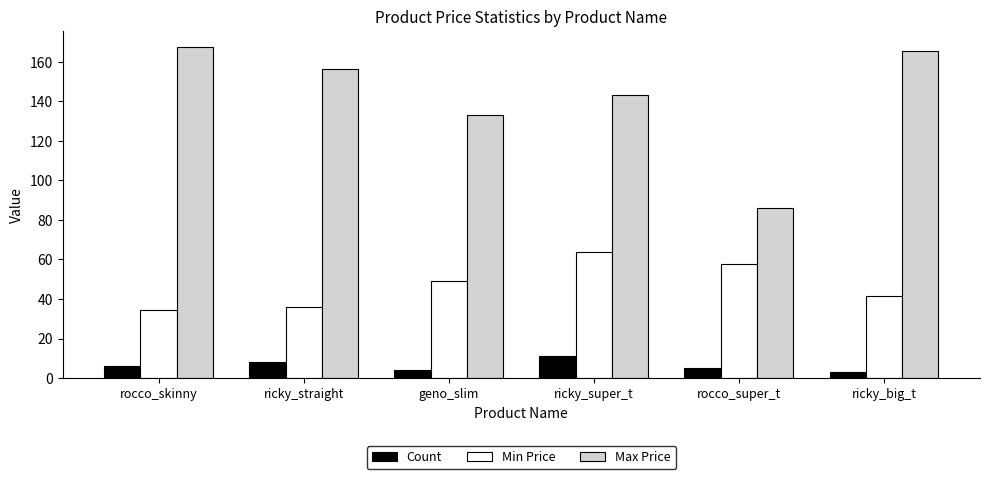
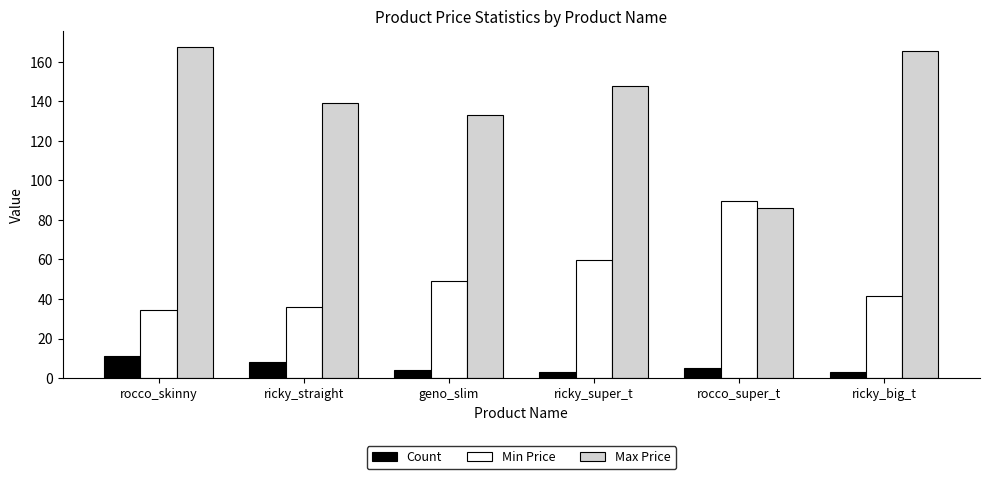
Count, rocco_skinny: 6 -> 11
Max Price, ricky_straight: 157 -> 139
Count, ricky_super_t: 11 -> 3
Min Price, ricky_super_t: 64 -> 60
Max Price, ricky_super_t: 143 -> 148
Min Price, rocco_super_t: 58 -> 90
